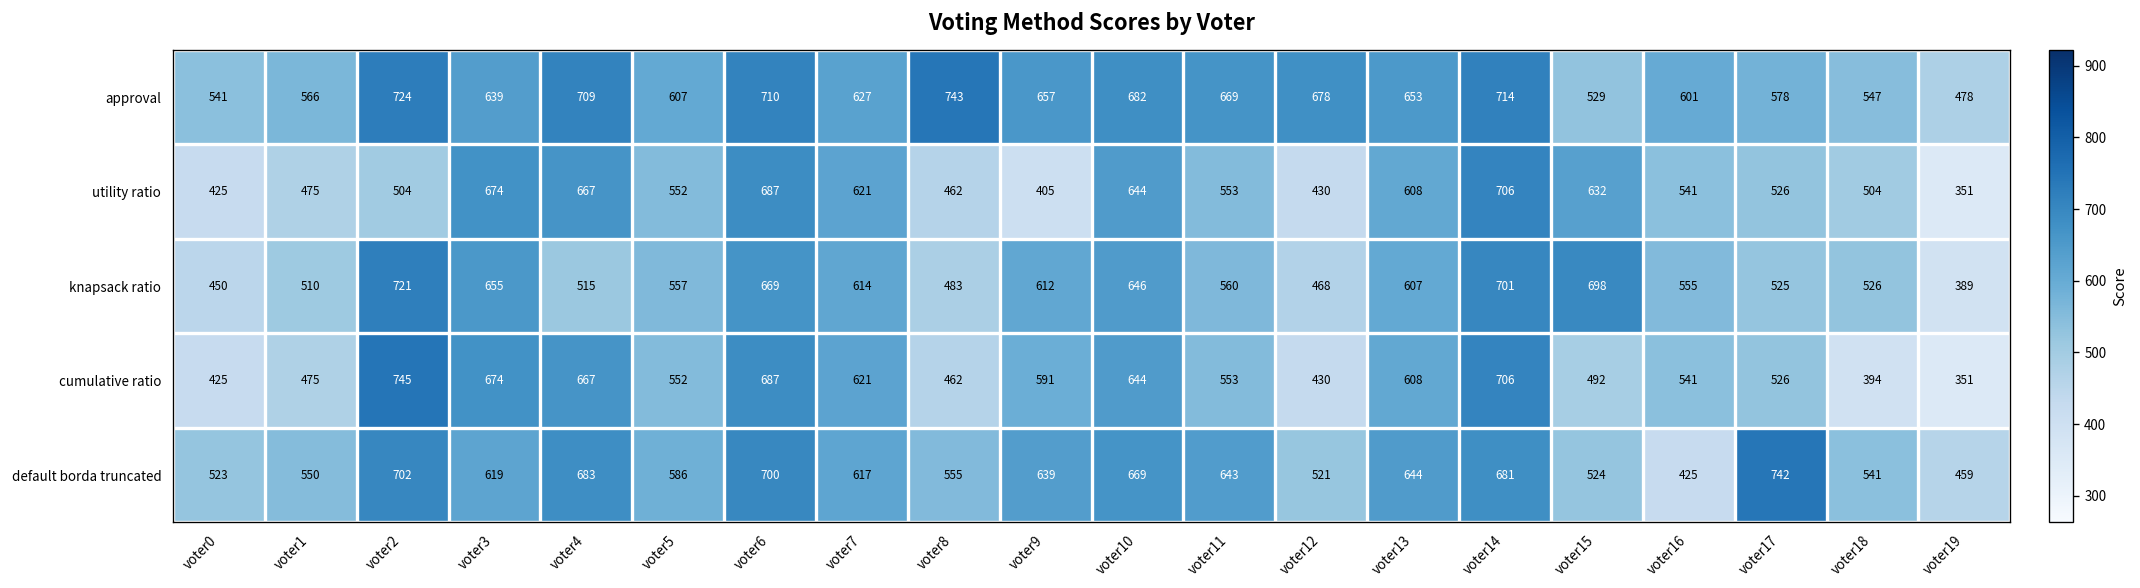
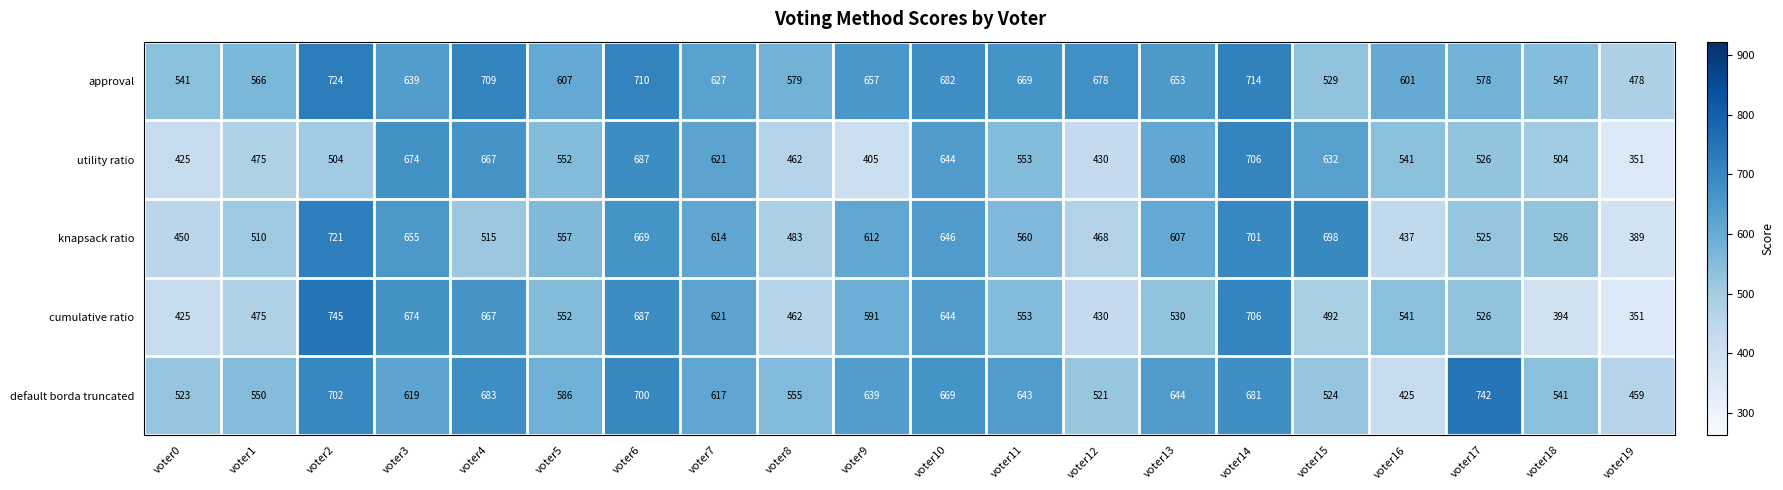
approval, voter8: 743 -> 579
knapsack ratio, voter16: 555 -> 437
cumulative ratio, voter13: 608 -> 530
